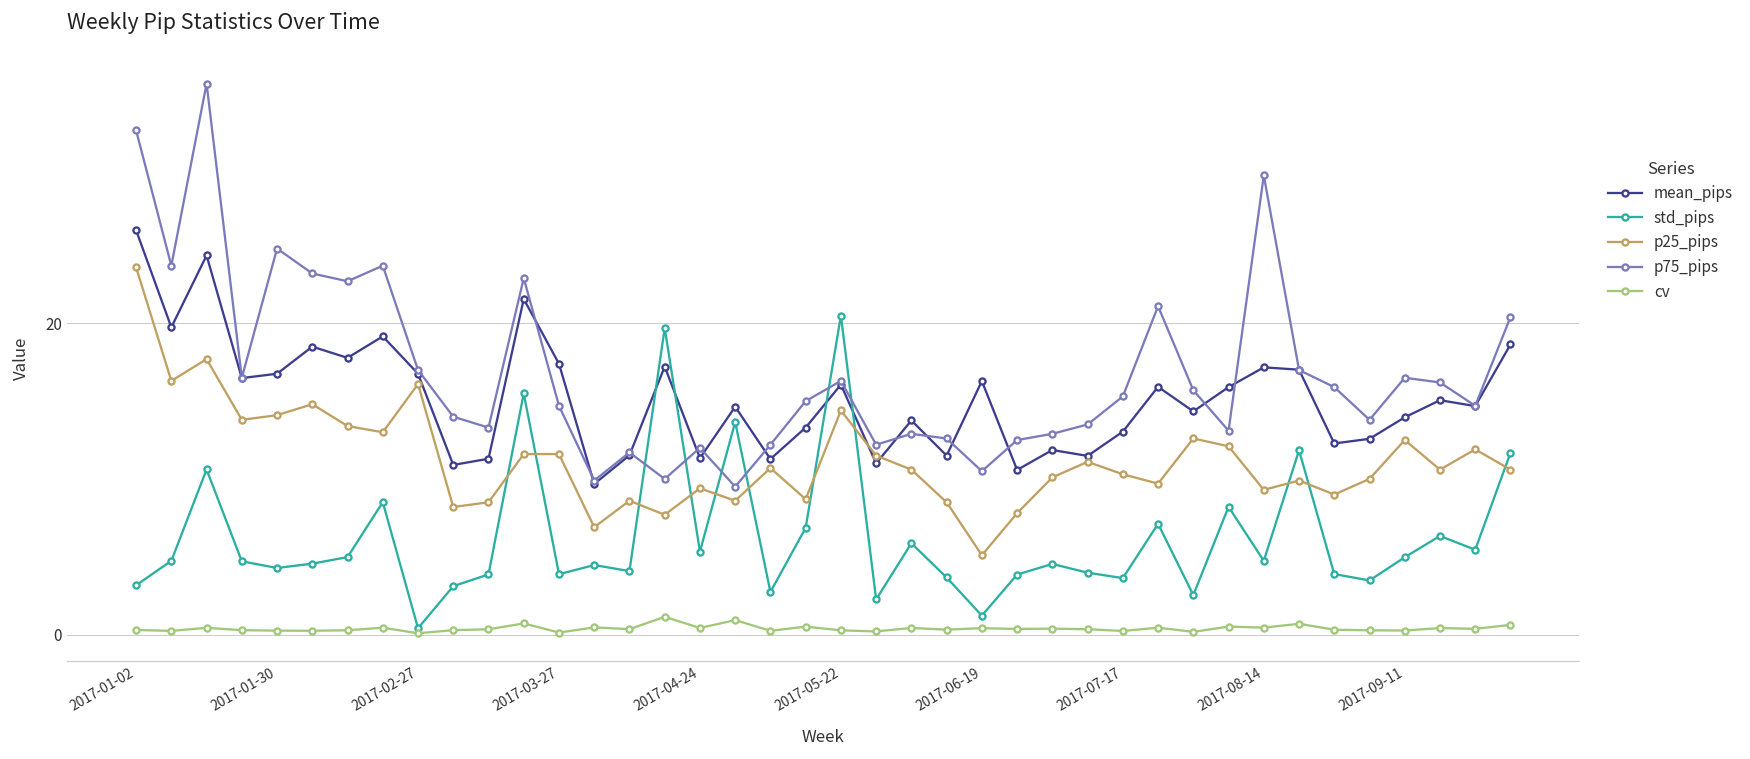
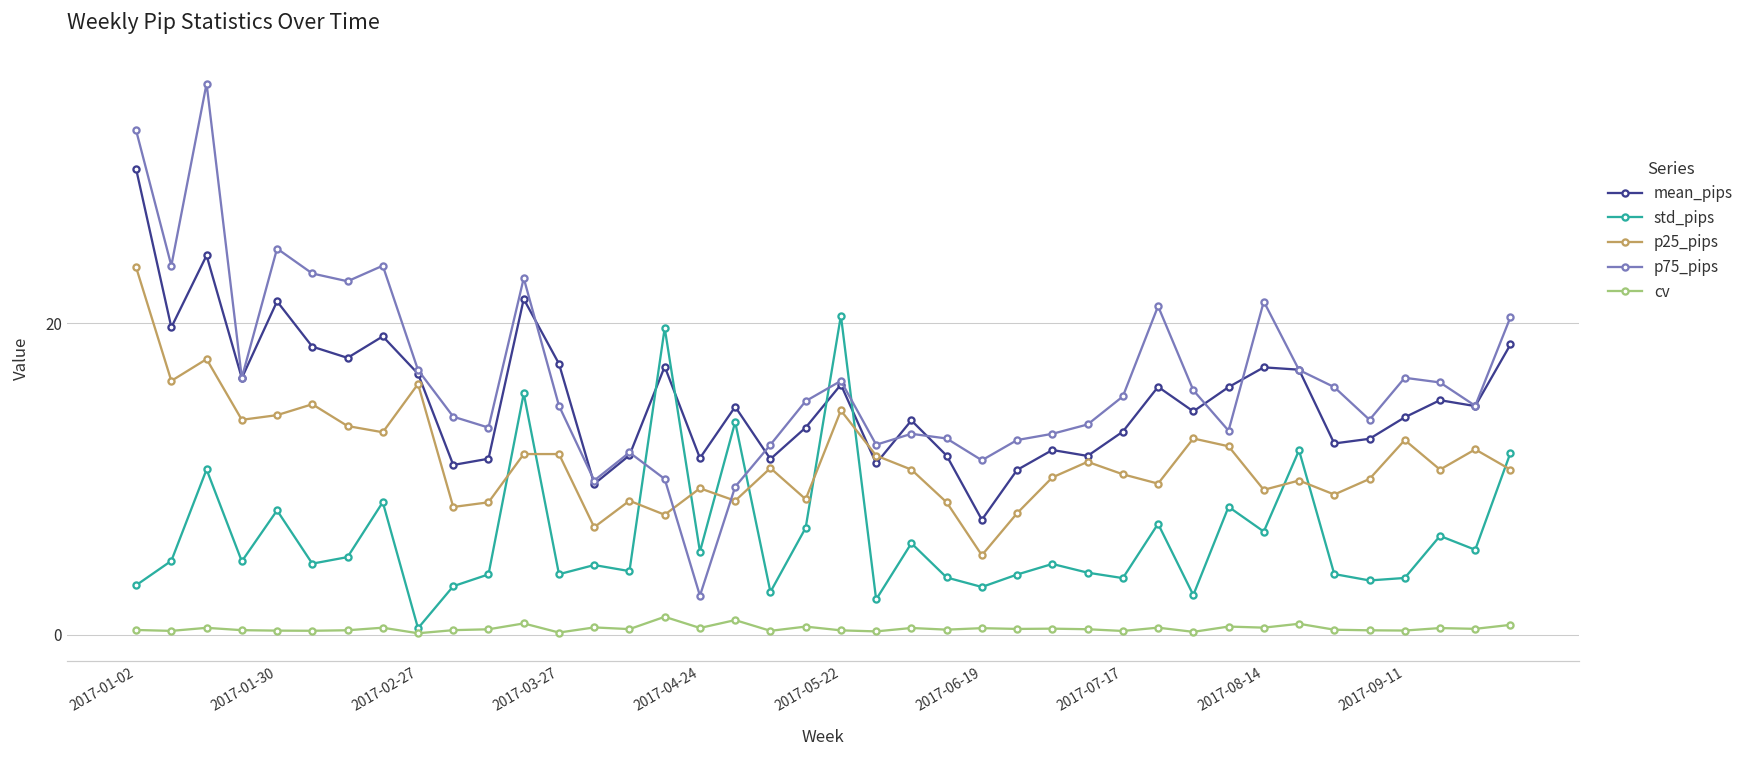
mean_pips, 2017-01-02: 26.0 -> 29.9
mean_pips, 2017-01-30: 16.8 -> 21.4
std_pips, 2017-01-30: 4.3 -> 8.0
p75_pips, 2017-04-24: 12.0 -> 2.5
mean_pips, 2017-06-19: 16.3 -> 7.4
std_pips, 2017-06-19: 1.2 -> 3.1
p75_pips, 2017-06-19: 10.5 -> 11.2
std_pips, 2017-08-14: 4.7 -> 6.6
p75_pips, 2017-08-14: 29.5 -> 21.4
std_pips, 2017-09-11: 5.0 -> 3.6
